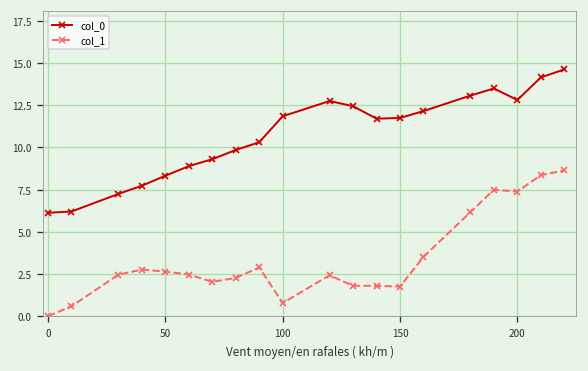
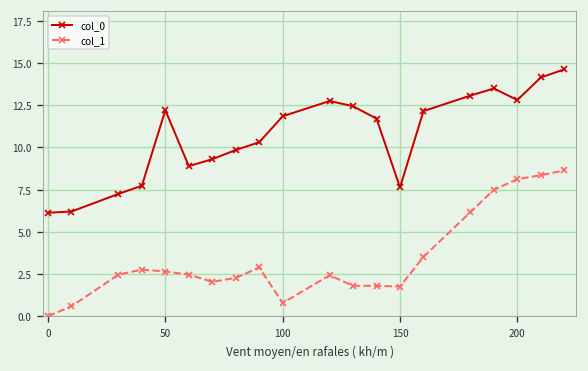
col_0, 50: 8.3 -> 12.2
col_0, 150: 11.8 -> 7.6
col_1, 200: 7.4 -> 8.1
